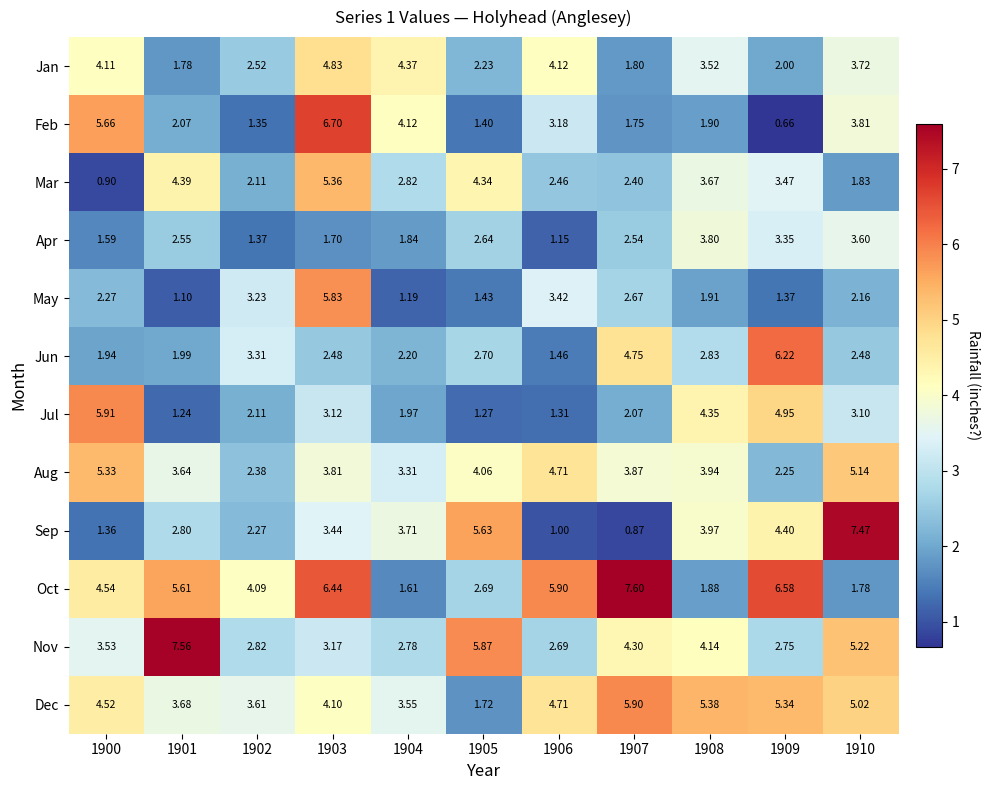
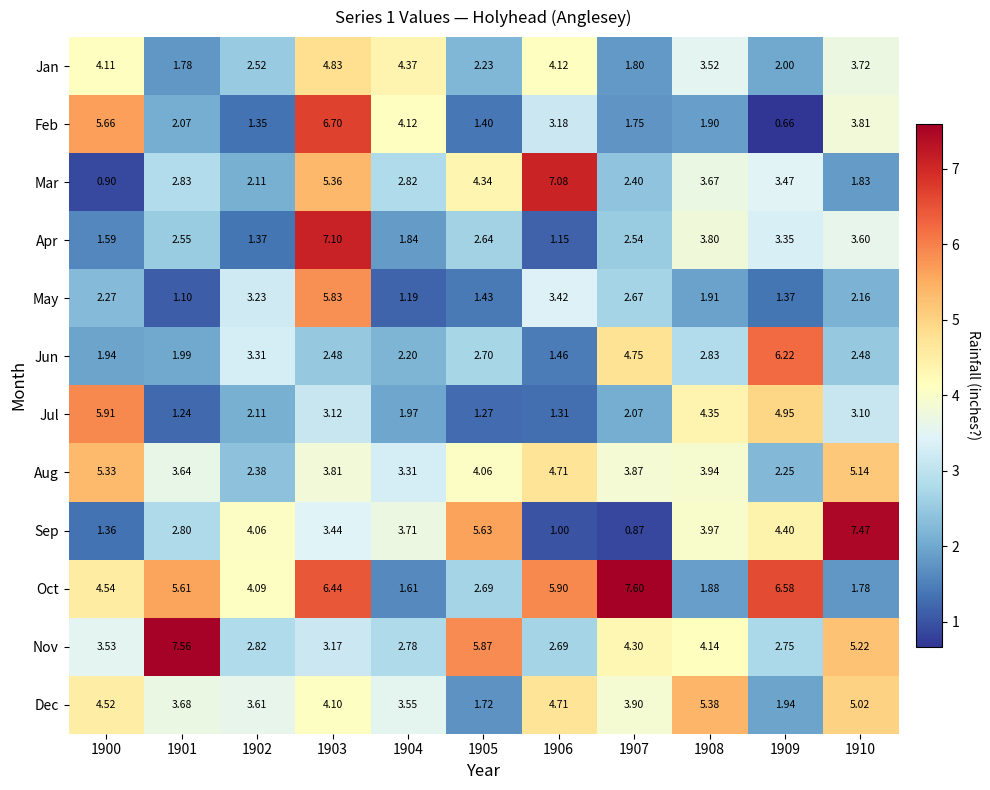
Mar, 1901: 4.39 -> 2.83
Mar, 1906: 2.46 -> 7.08
Apr, 1903: 1.70 -> 7.10
Sep, 1902: 2.27 -> 4.06
Dec, 1907: 5.90 -> 3.90
Dec, 1909: 5.34 -> 1.94
